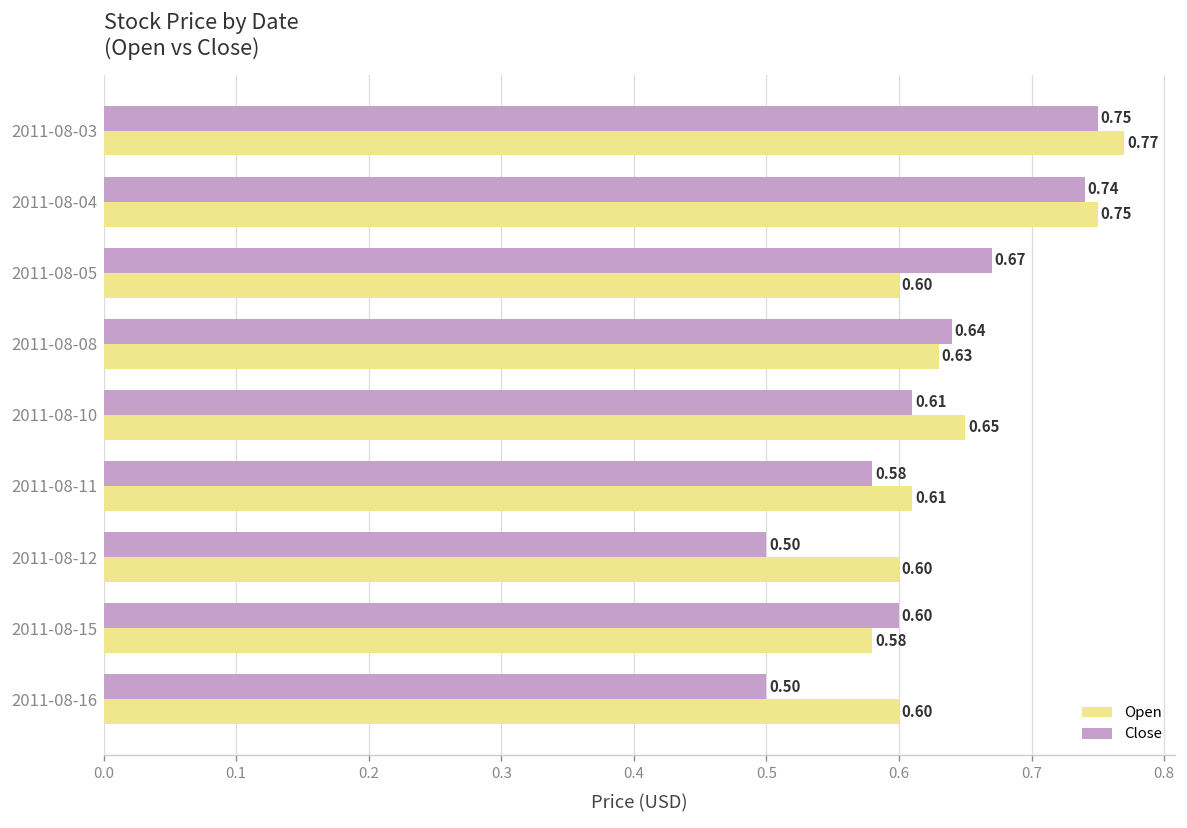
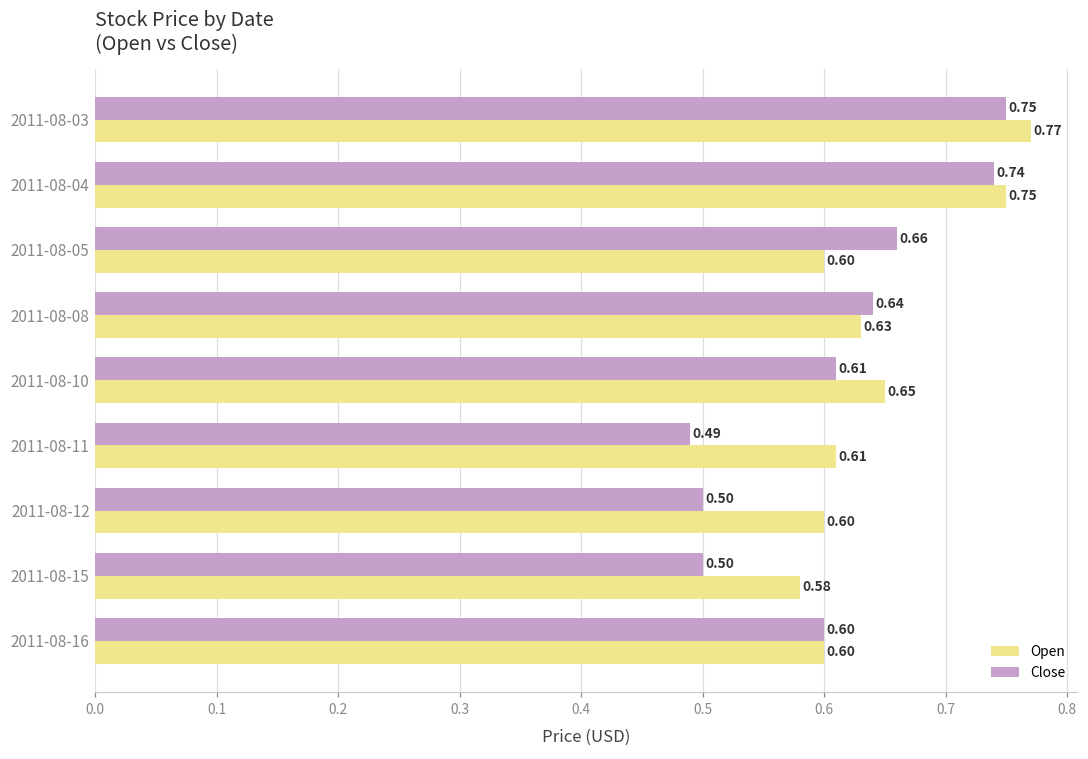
Close, 2011-08-05: 0.67 -> 0.66
Close, 2011-08-11: 0.58 -> 0.49
Close, 2011-08-15: 0.60 -> 0.50
Close, 2011-08-16: 0.50 -> 0.60
